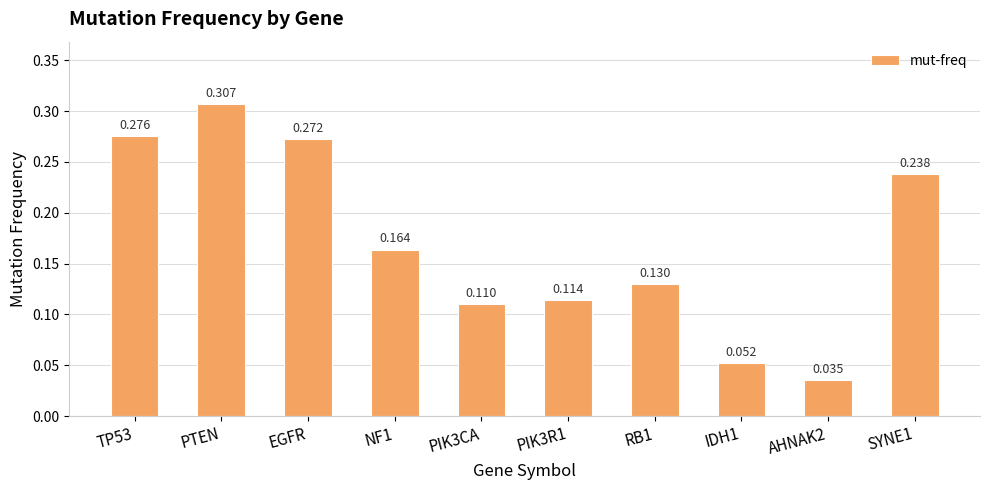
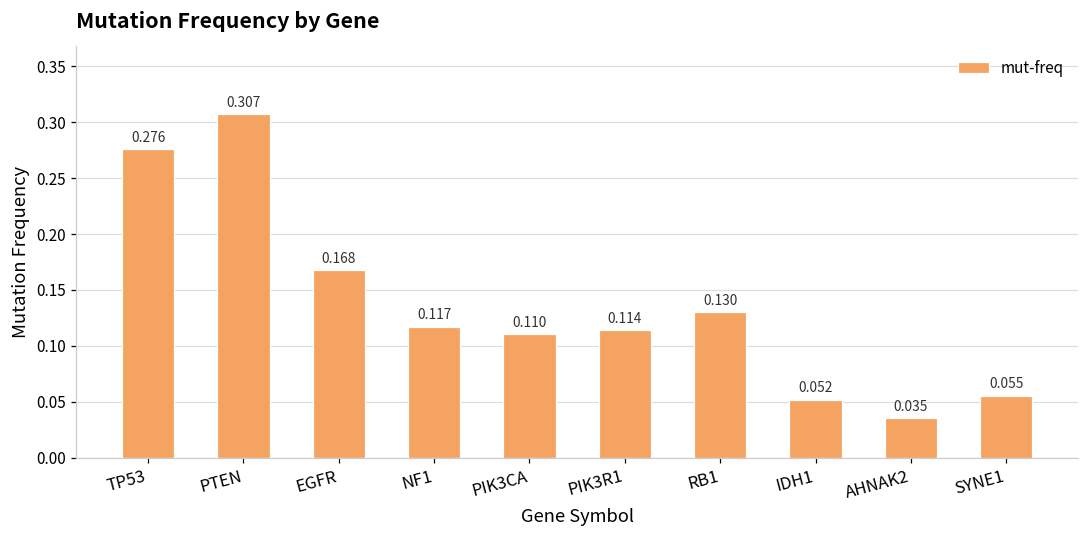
EGFR: 0.272 -> 0.168
NF1: 0.164 -> 0.117
SYNE1: 0.238 -> 0.055
